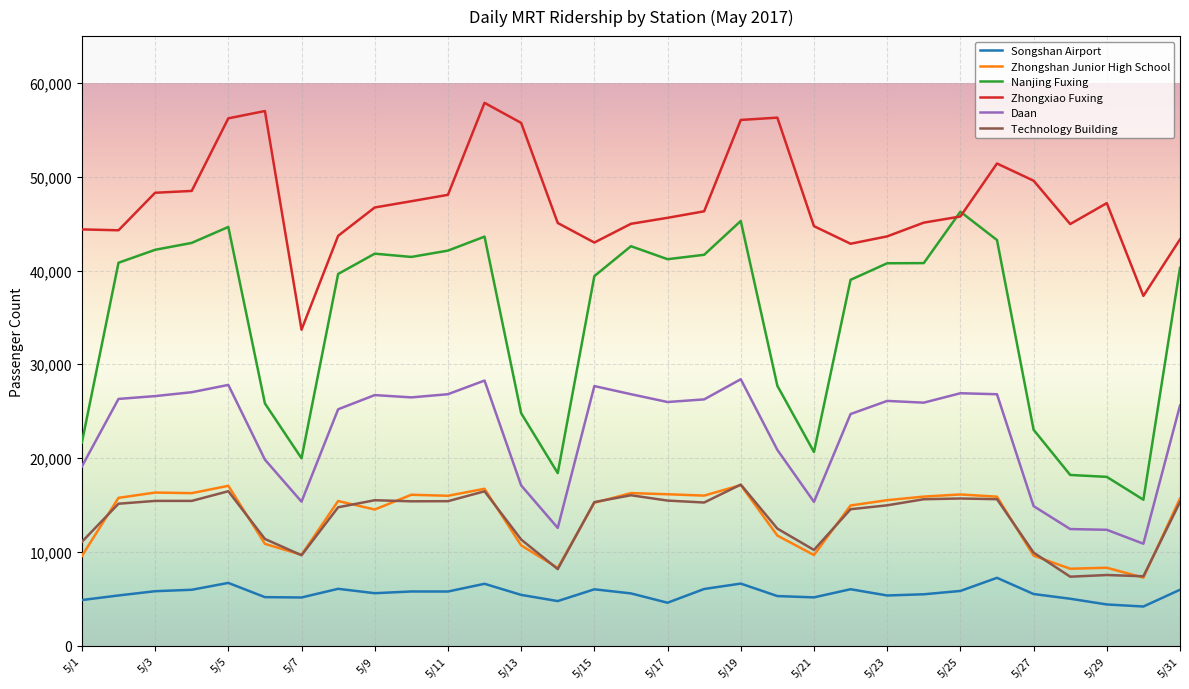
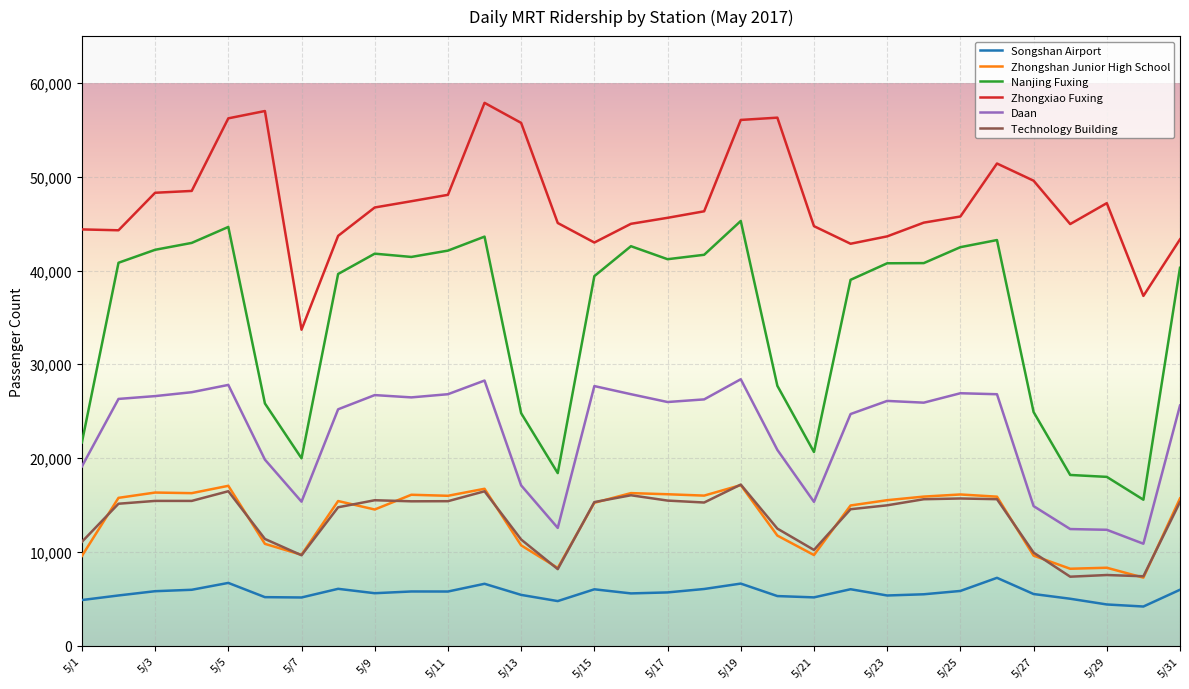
Songshan Airport, 5/17: 5,000 -> 6,000
Nanjing Fuxing, 5/25: 46,000 -> 42,000
Nanjing Fuxing, 5/27: 23,000 -> 25,000
